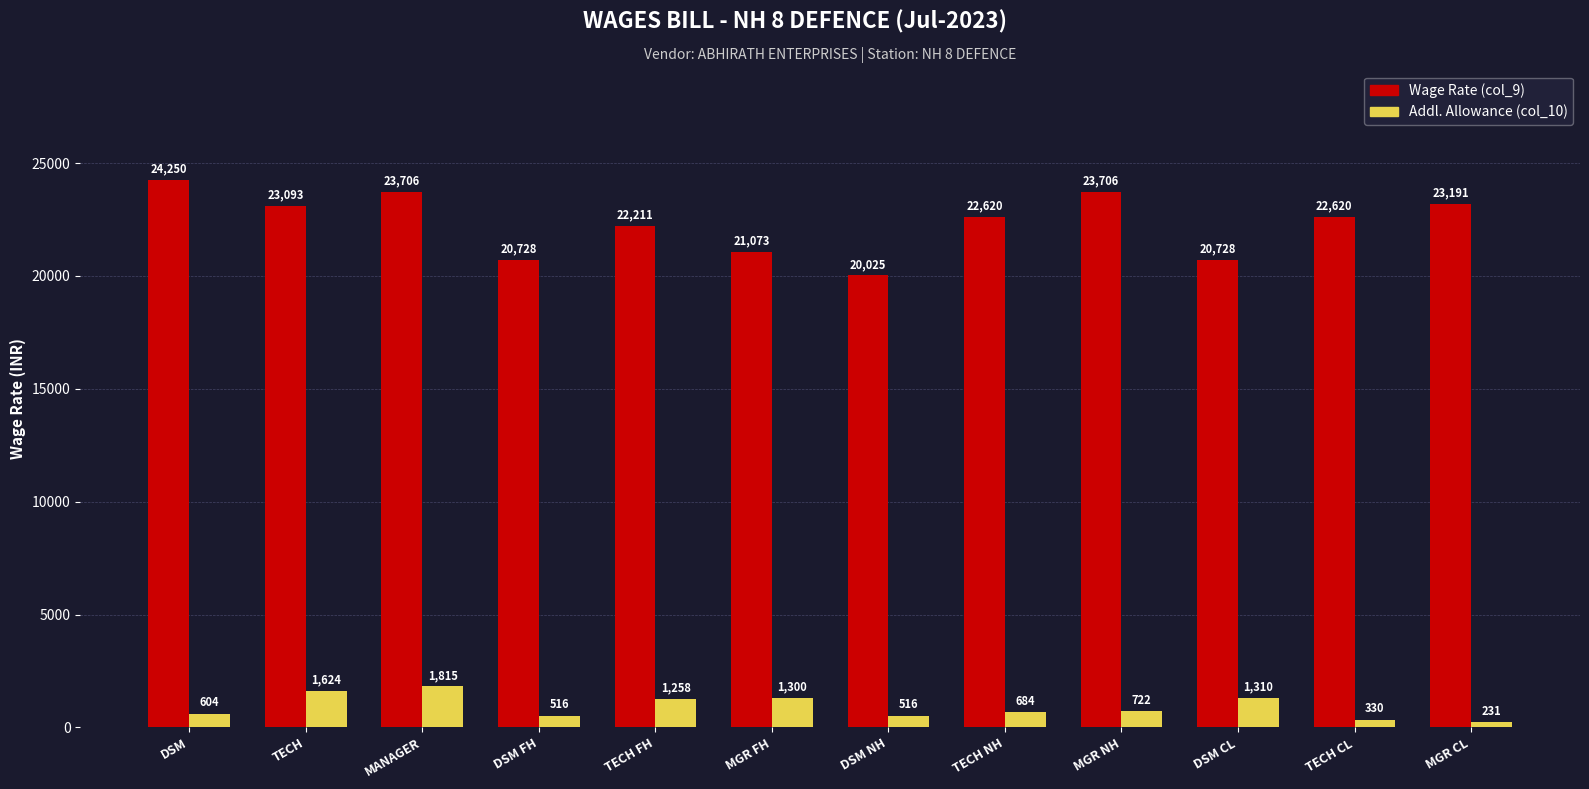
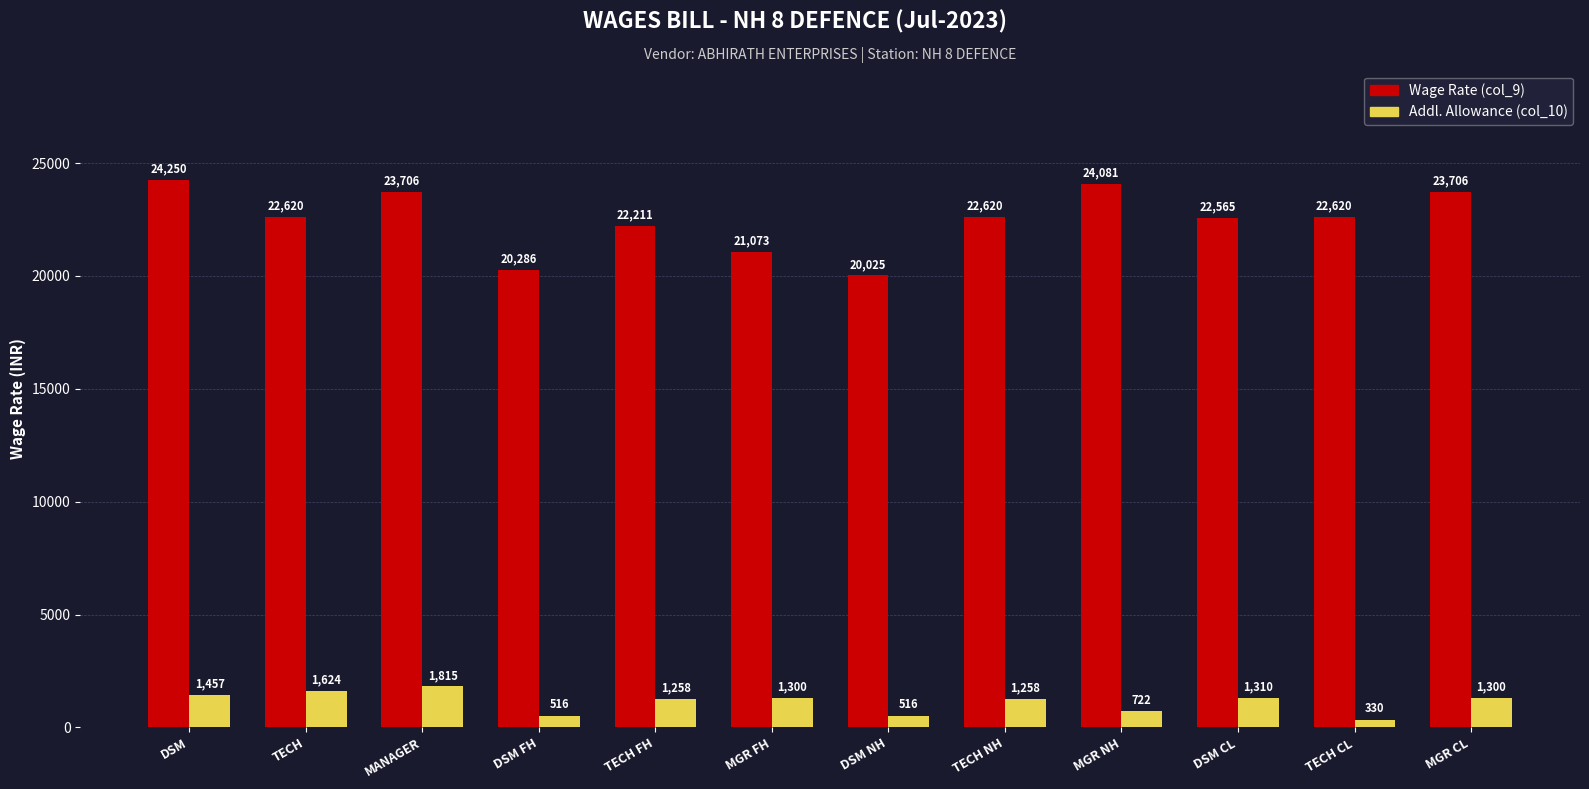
Addl. Allowance (col_10), DSM: 604 -> 1,457
Wage Rate (col_9), TECH: 23,093 -> 22,620
Wage Rate (col_9), DSM FH: 20,728 -> 20,286
Addl. Allowance (col_10), TECH NH: 684 -> 1,258
Wage Rate (col_9), MGR NH: 23,706 -> 24,081
Wage Rate (col_9), DSM CL: 20,728 -> 22,565
Wage Rate (col_9), MGR CL: 23,191 -> 23,706
Addl. Allowance (col_10), MGR CL: 231 -> 1,300
